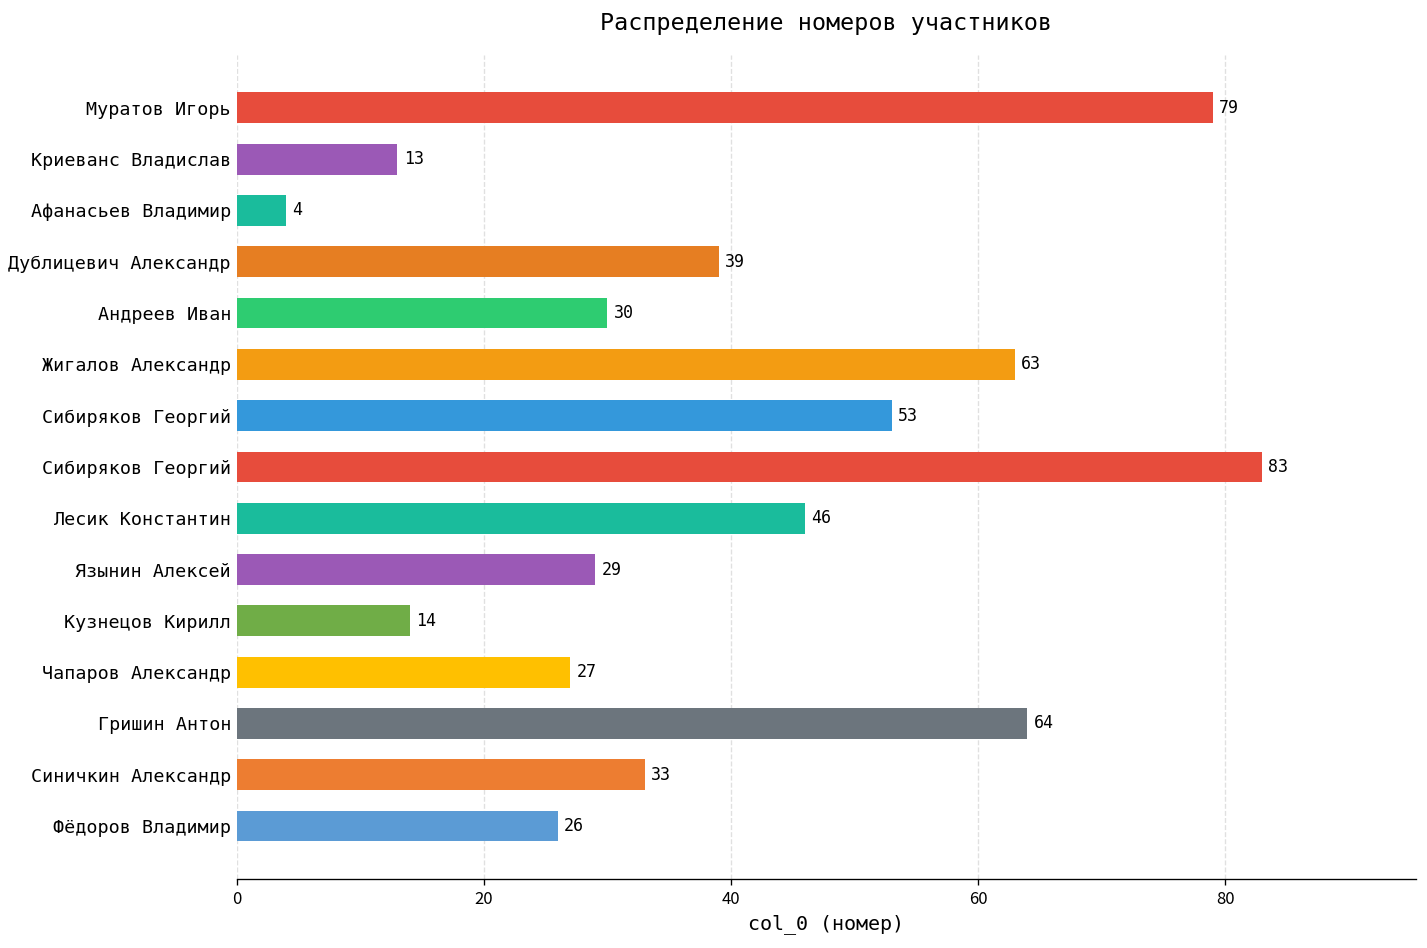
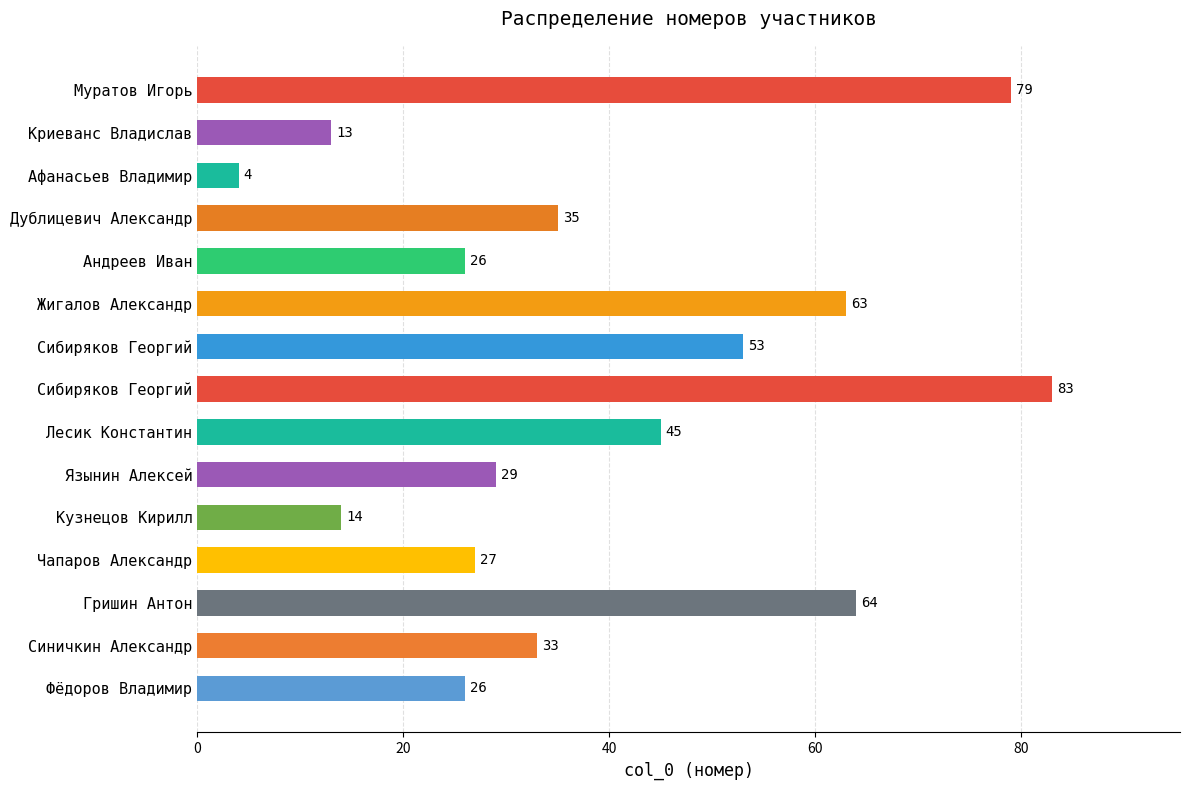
Дублицевич Александр: 39 -> 35
Андреев Иван: 30 -> 26
Лесик Константин: 46 -> 45
